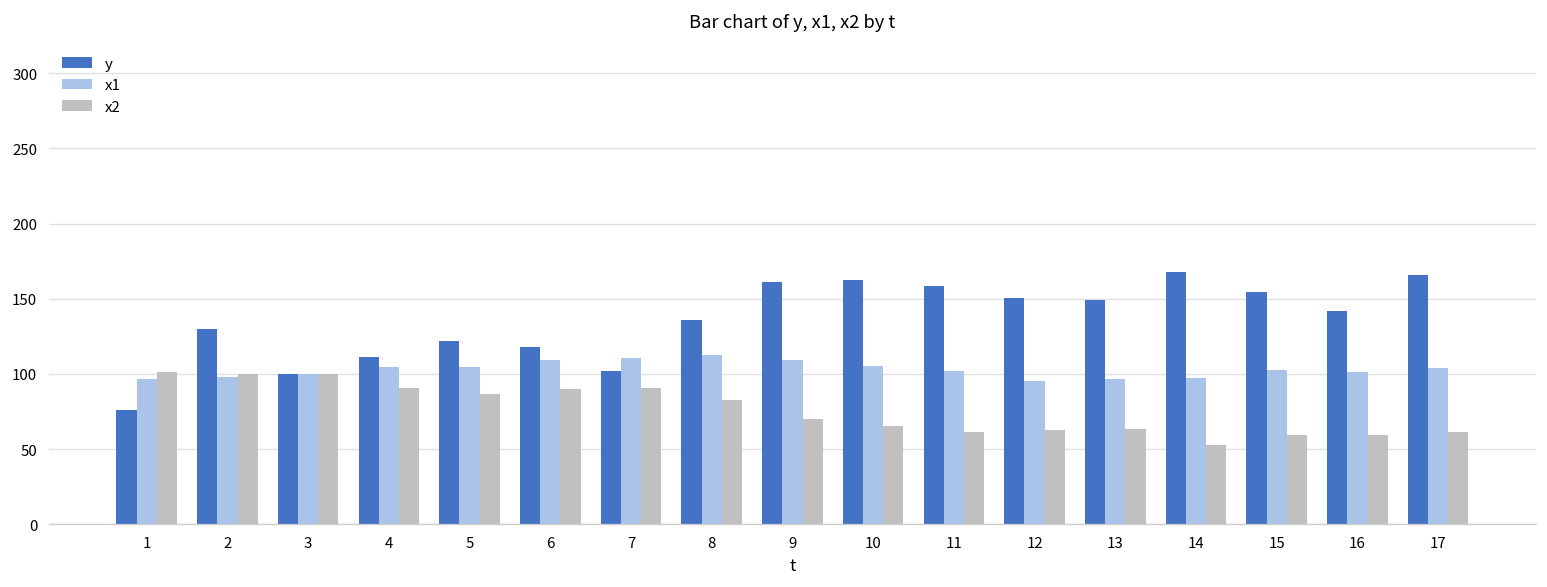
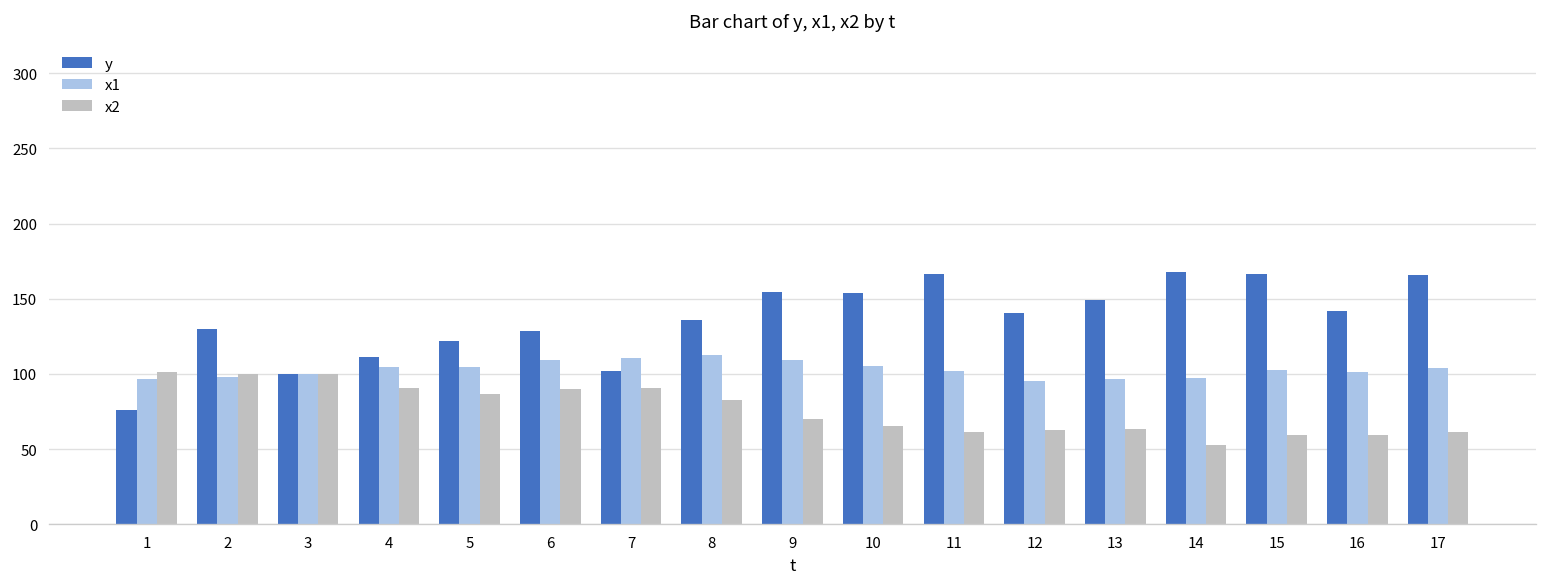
y, 6: 118 -> 128
y, 9: 161 -> 154
y, 10: 163 -> 154
y, 11: 159 -> 167
y, 12: 150 -> 141
y, 15: 154 -> 167
